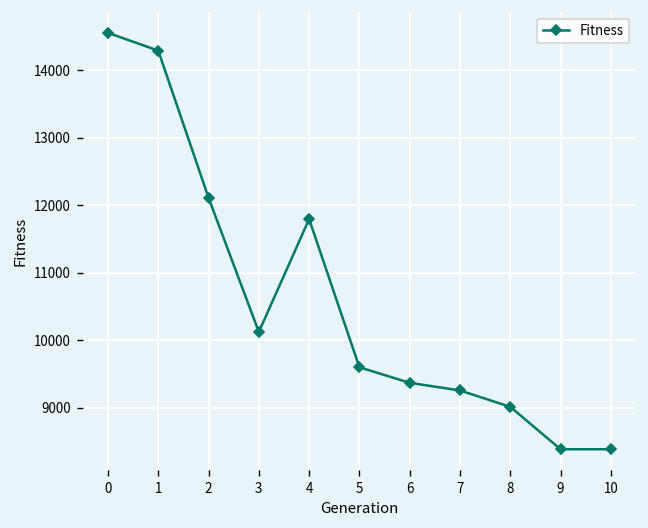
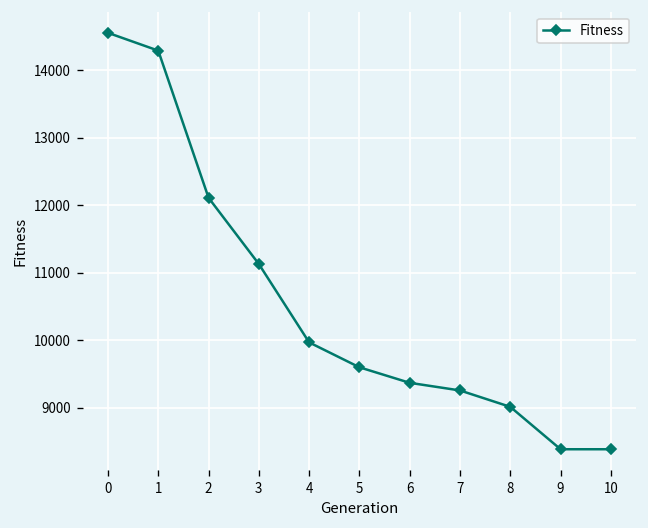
3: 10100 -> 11100
4: 11800 -> 10000
